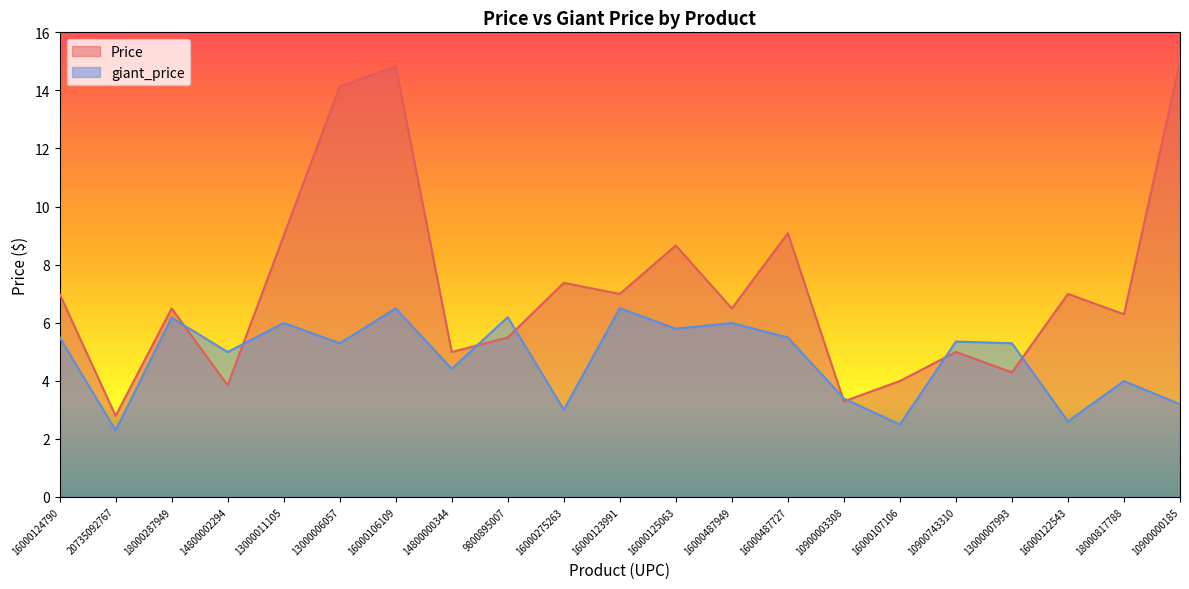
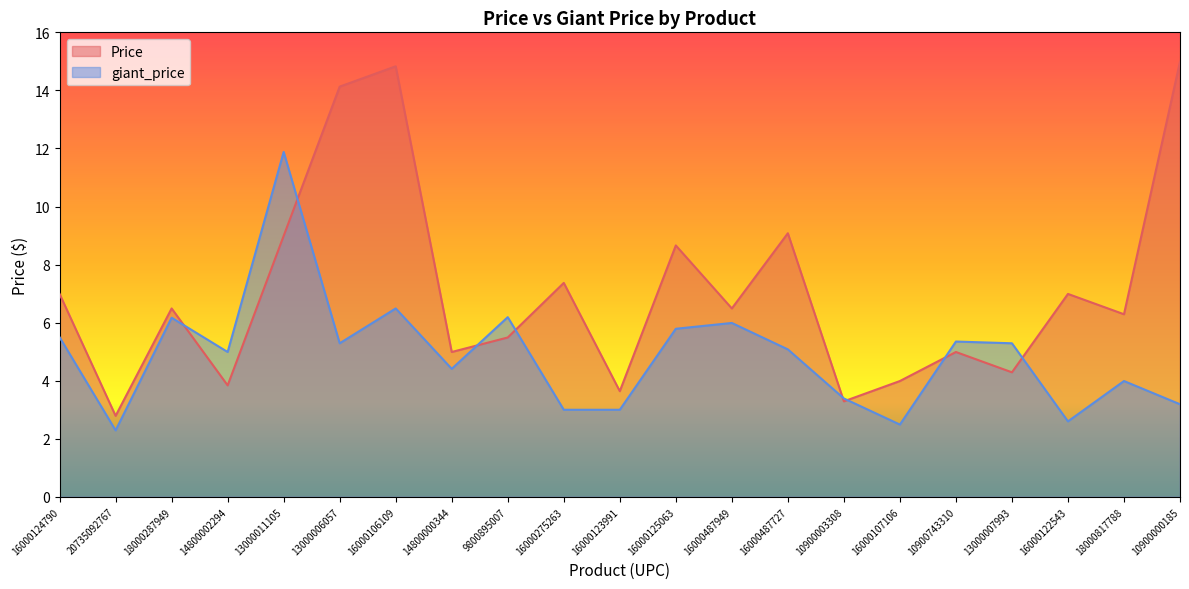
giant_price, 13000011105: 6.0 -> 11.9
Price, 16000123991: 7.0 -> 3.6
giant_price, 16000123991: 6.5 -> 3.0
giant_price, 16000487727: 5.5 -> 5.1
